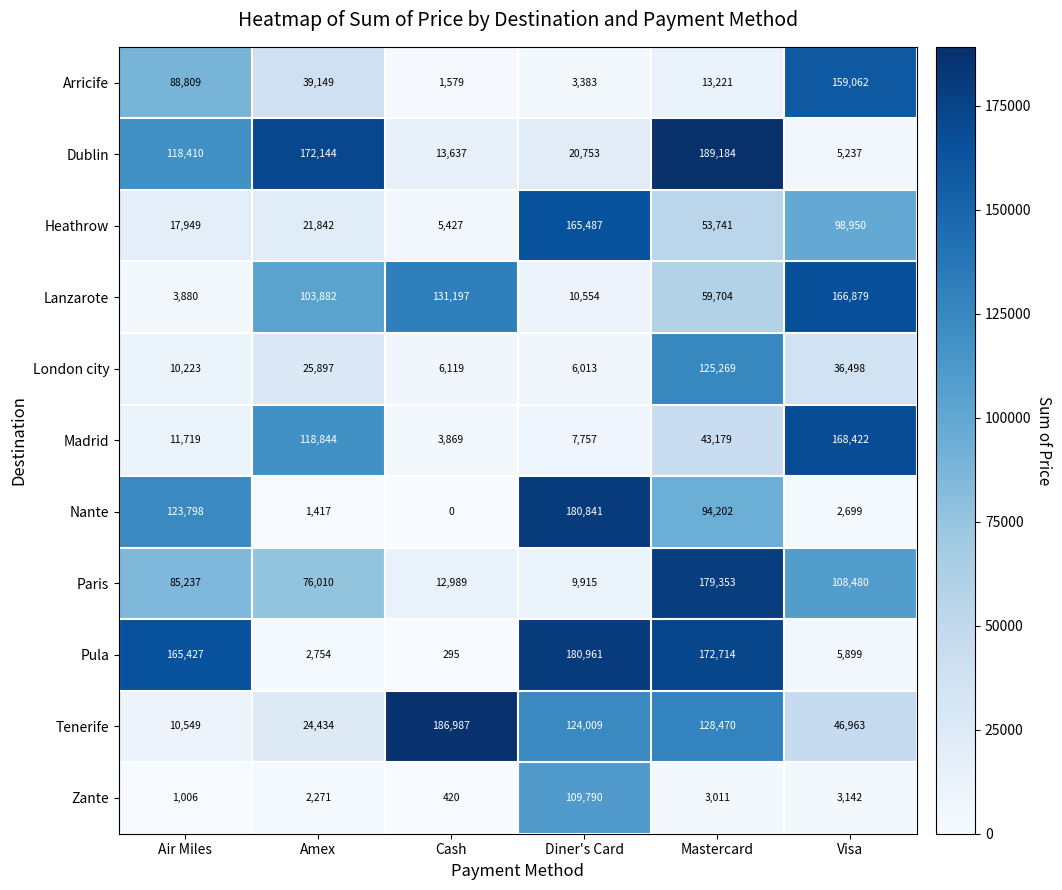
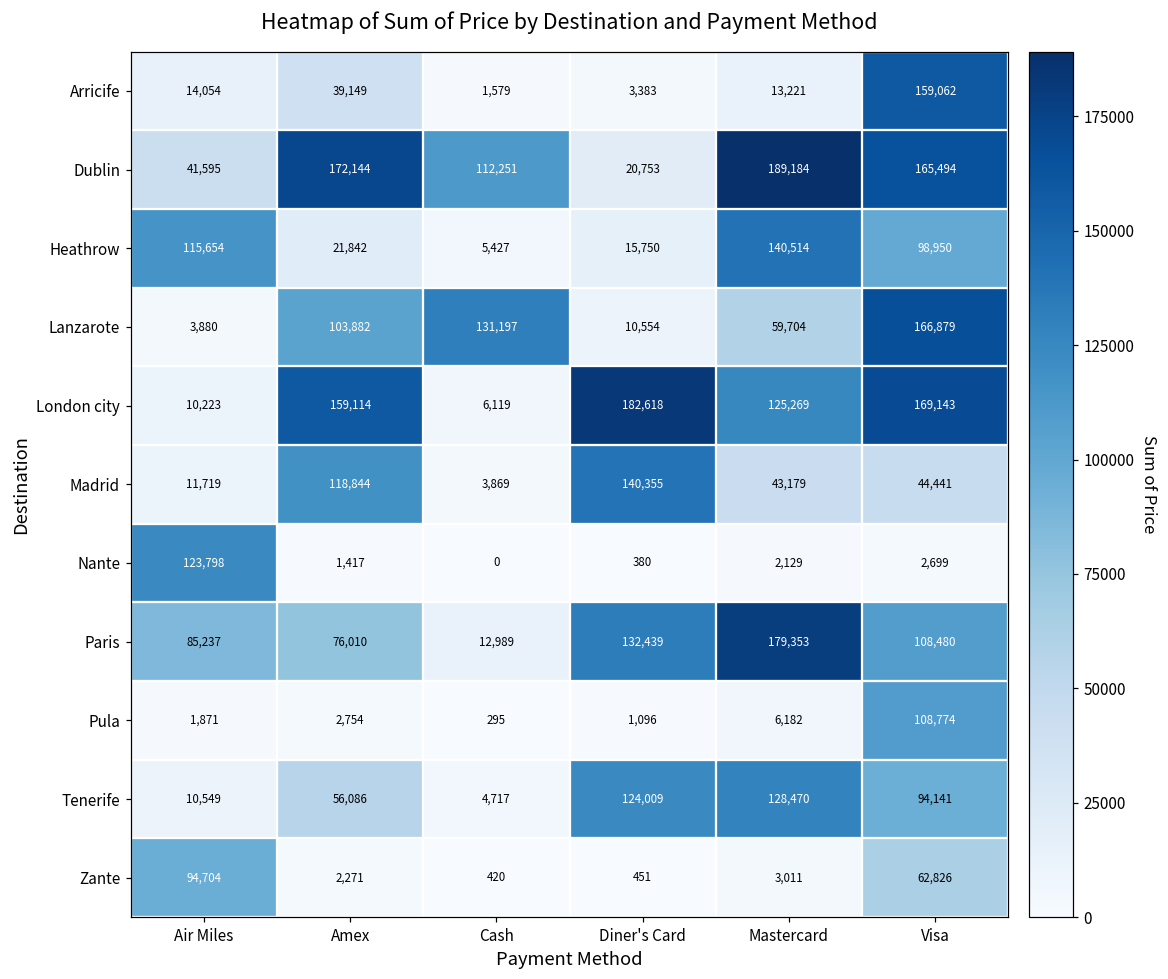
Arricife, Air Miles: 88,809 -> 14,054
Dublin, Air Miles: 118,410 -> 41,595
Dublin, Cash: 13,637 -> 112,251
Dublin, Visa: 5,237 -> 165,494
Heathrow, Air Miles: 17,949 -> 115,654
Heathrow, Diner's Card: 165,487 -> 15,750
Heathrow, Mastercard: 53,741 -> 140,514
London city, Amex: 25,897 -> 159,114
London city, Diner's Card: 6,013 -> 182,618
London city, Visa: 36,498 -> 169,143
Madrid, Diner's Card: 7,757 -> 140,355
Madrid, Visa: 168,422 -> 44,441
Nante, Diner's Card: 180,841 -> 380
Nante, Mastercard: 94,202 -> 2,129
Paris, Diner's Card: 9,915 -> 132,439
Pula, Air Miles: 165,427 -> 1,871
Pula, Diner's Card: 180,961 -> 1,096
Pula, Mastercard: 172,714 -> 6,182
Pula, Visa: 5,899 -> 108,774
Tenerife, Amex: 24,434 -> 56,086
Tenerife, Cash: 186,987 -> 4,717
Tenerife, Visa: 46,963 -> 94,141
Zante, Air Miles: 1,006 -> 94,704
Zante, Diner's Card: 109,790 -> 451
Zante, Visa: 3,142 -> 62,826
